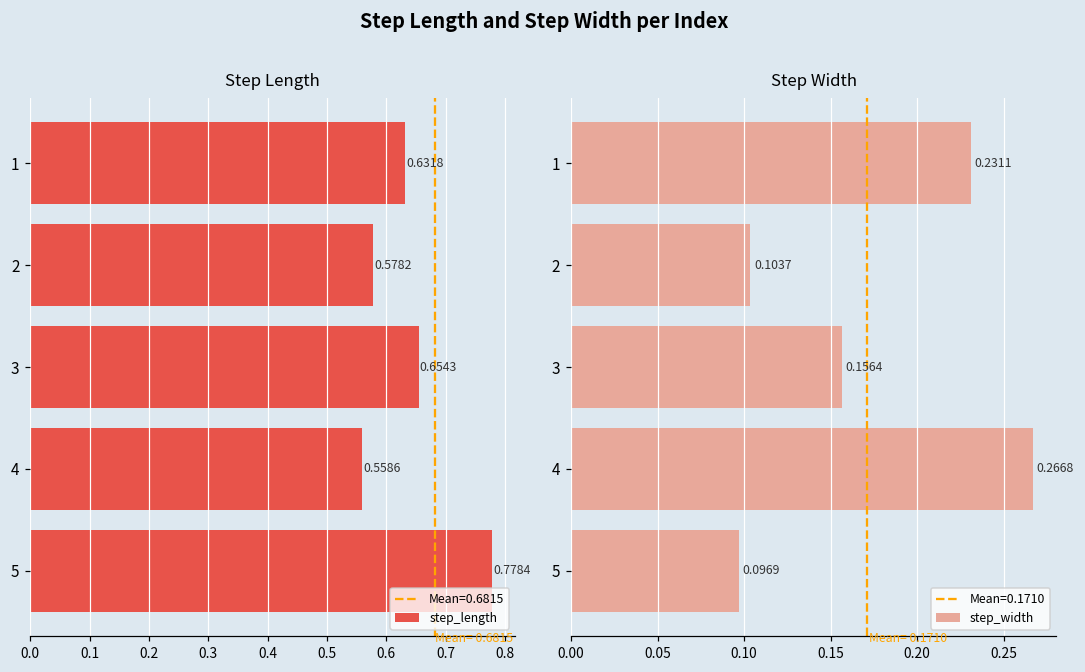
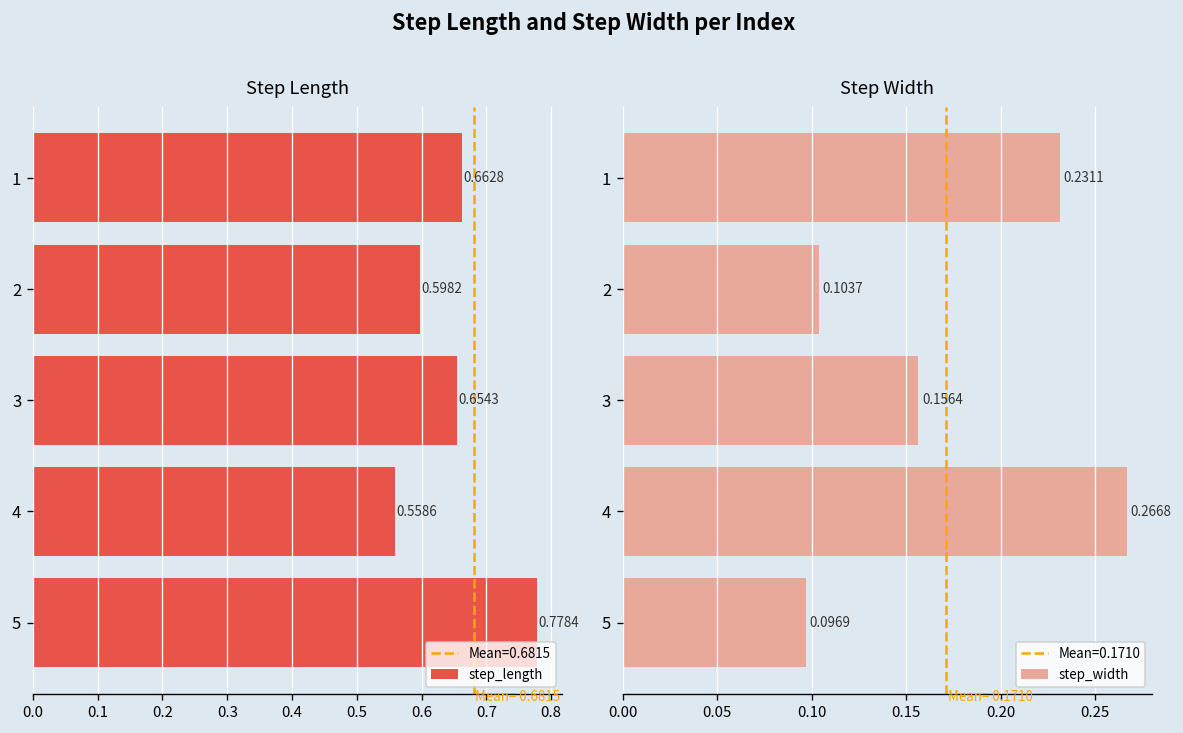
Step Length, 1: 0.6318 -> 0.6628
Step Length, 2: 0.5782 -> 0.5982
